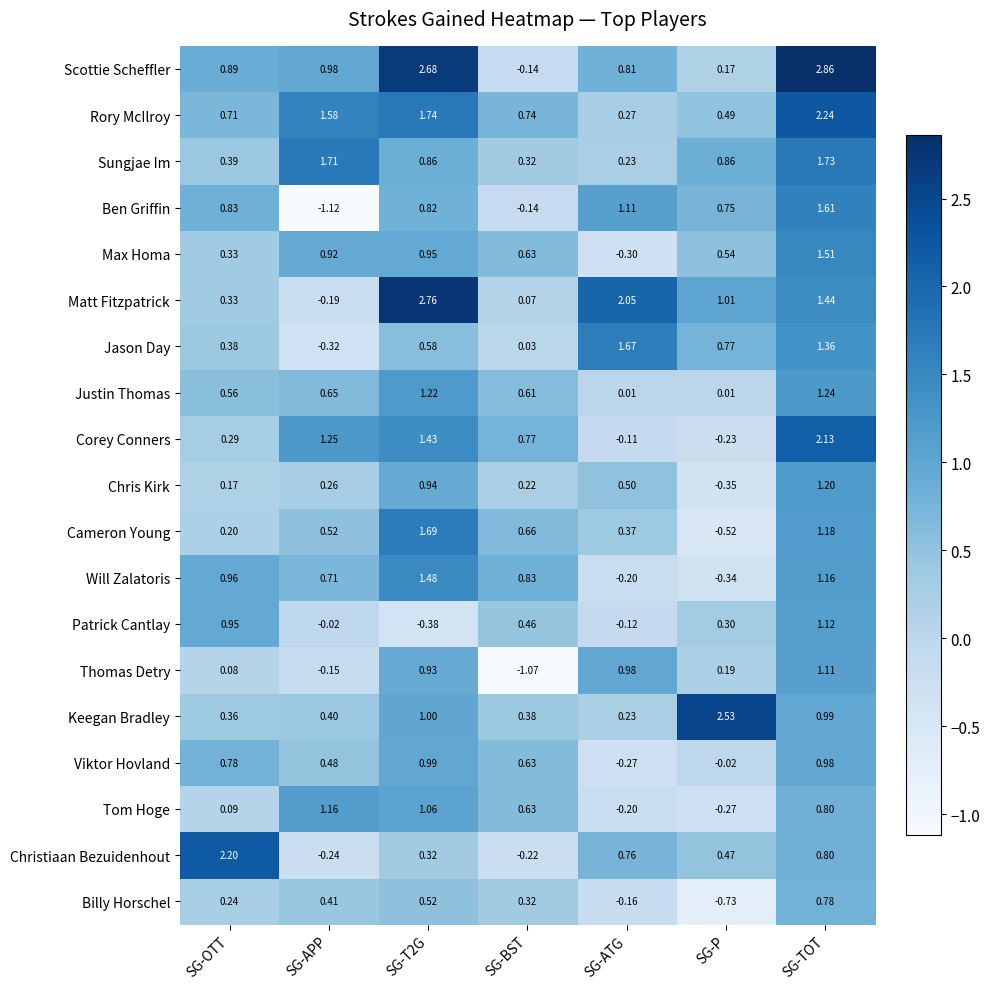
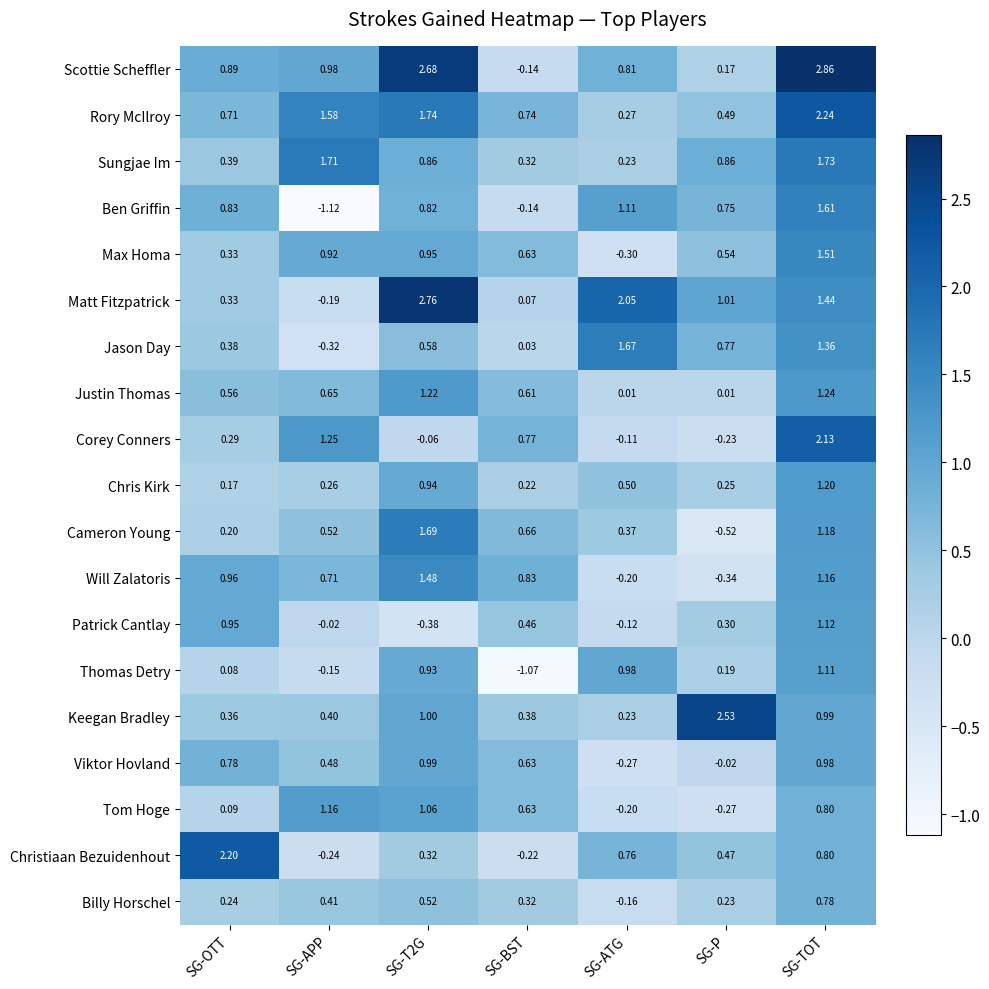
Corey Conners, SG-T2G: 1.43 -> -0.06
Chris Kirk, SG-P: -0.35 -> 0.25
Billy Horschel, SG-P: -0.73 -> 0.23
